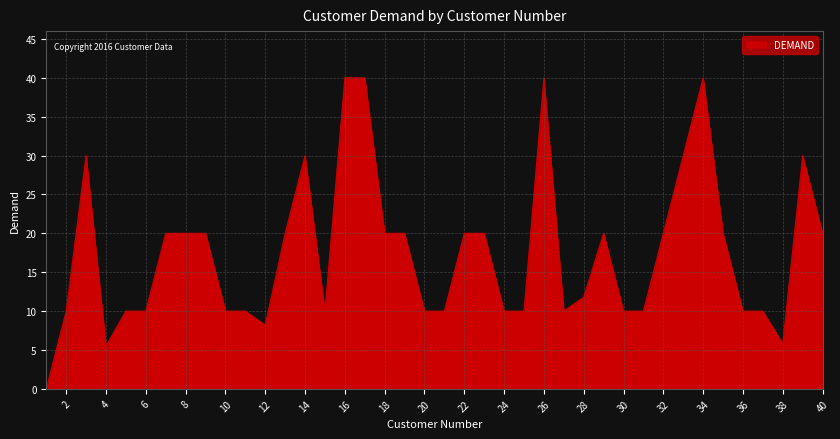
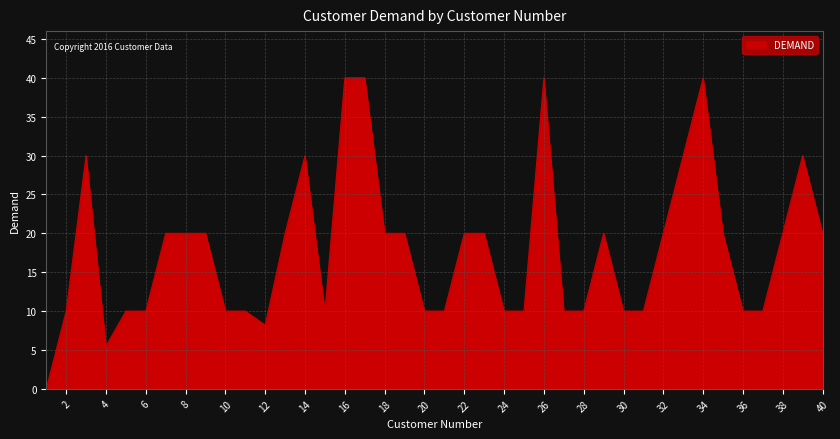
28: 12 -> 10
38: 6 -> 20
